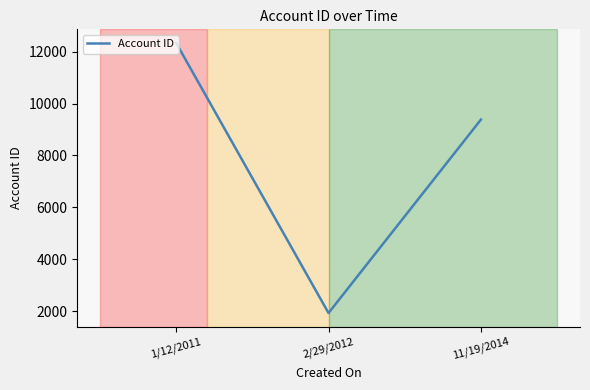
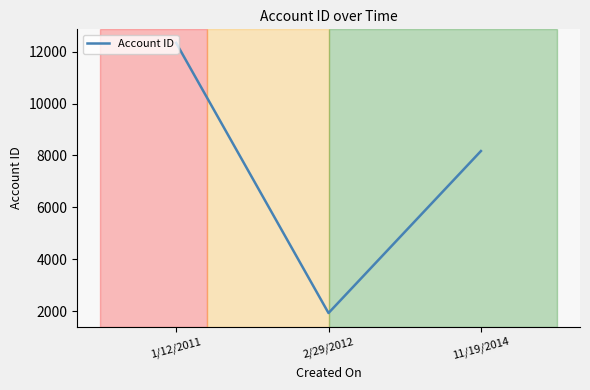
11/19/2014: 9400 -> 8200
